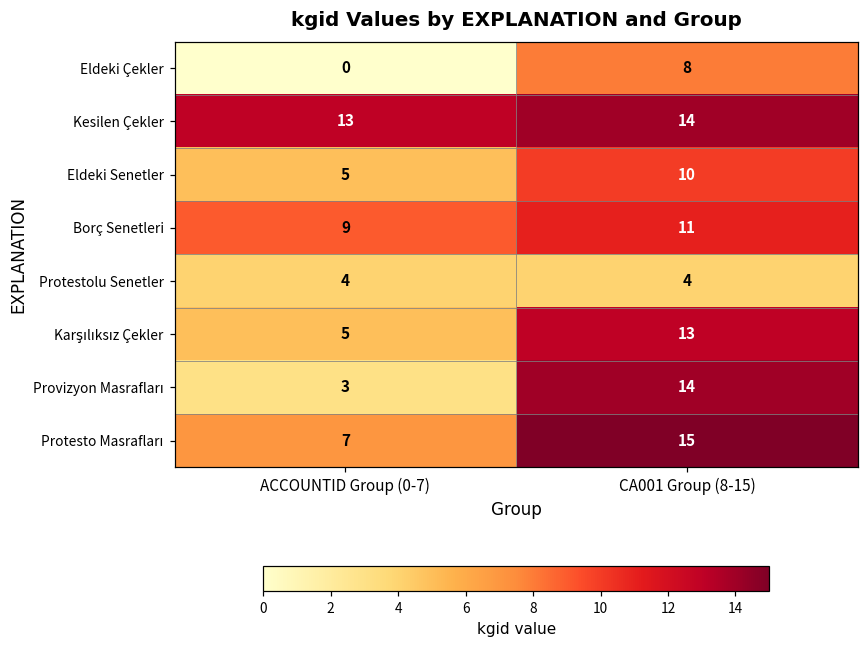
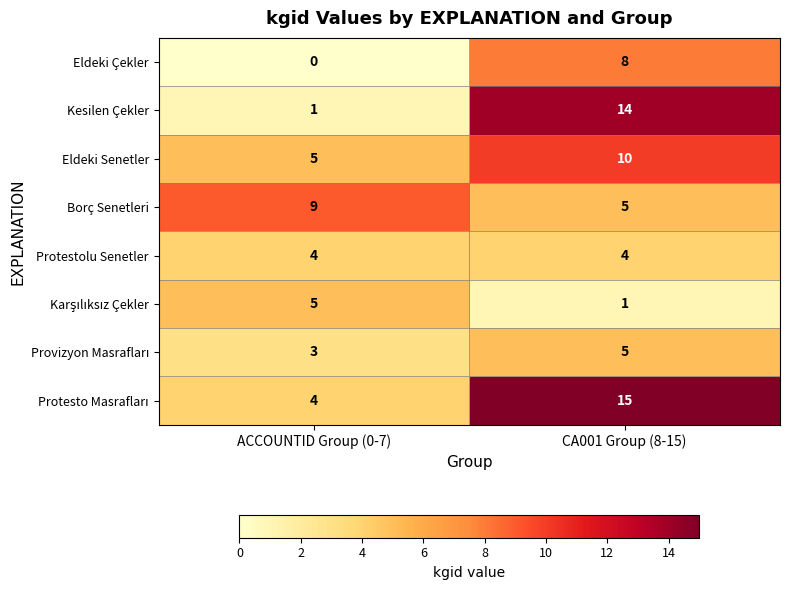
Kesilen Çekler, ACCOUNTID Group (0-7): 13 -> 1
Borç Senetleri, CA001 Group (8-15): 11 -> 5
Karşılıksız Çekler, CA001 Group (8-15): 13 -> 1
Provizyon Masrafları, CA001 Group (8-15): 14 -> 5
Protesto Masrafları, ACCOUNTID Group (0-7): 7 -> 4
